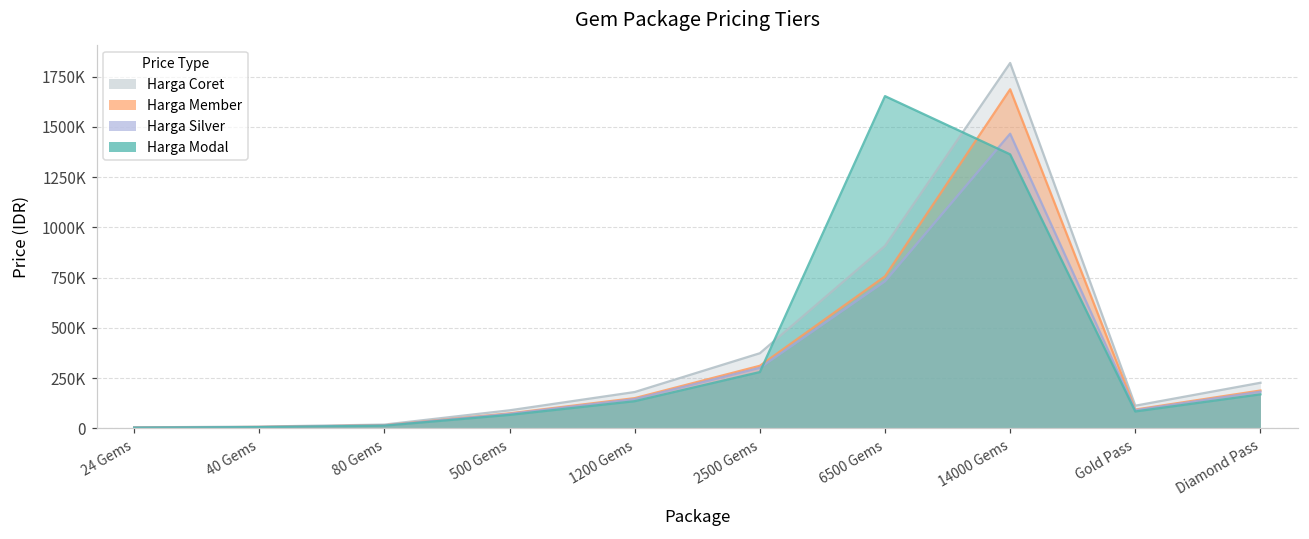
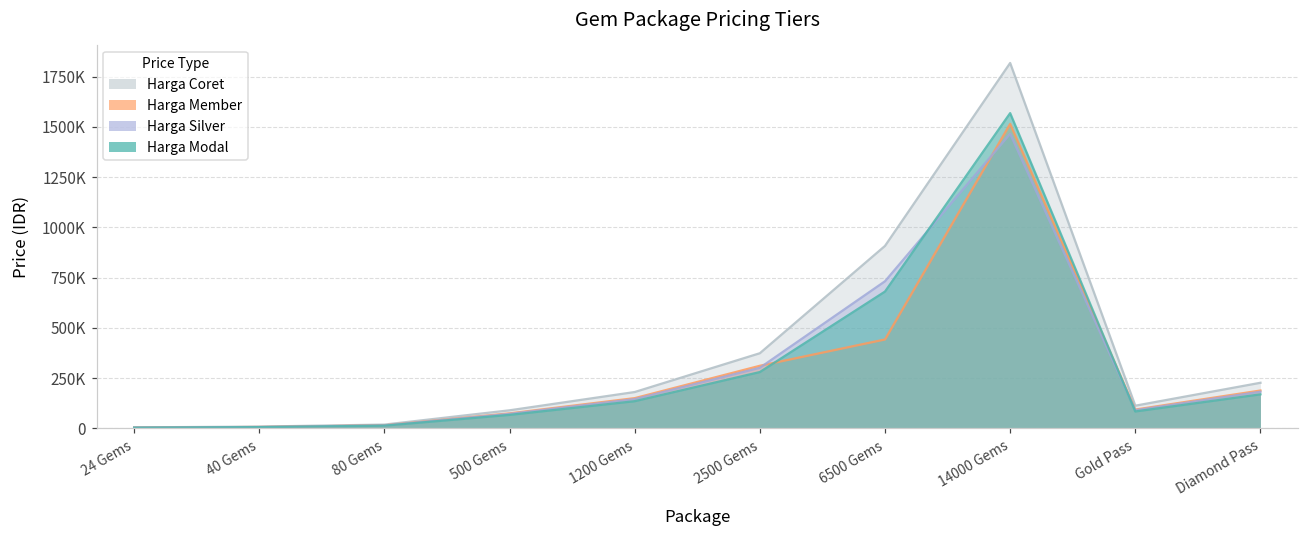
Harga Member, 6500 Gems: 760000 -> 440000
Harga Modal, 6500 Gems: 1650000 -> 680000
Harga Member, 14000 Gems: 1690000 -> 1520000
Harga Modal, 14000 Gems: 1360000 -> 1570000
